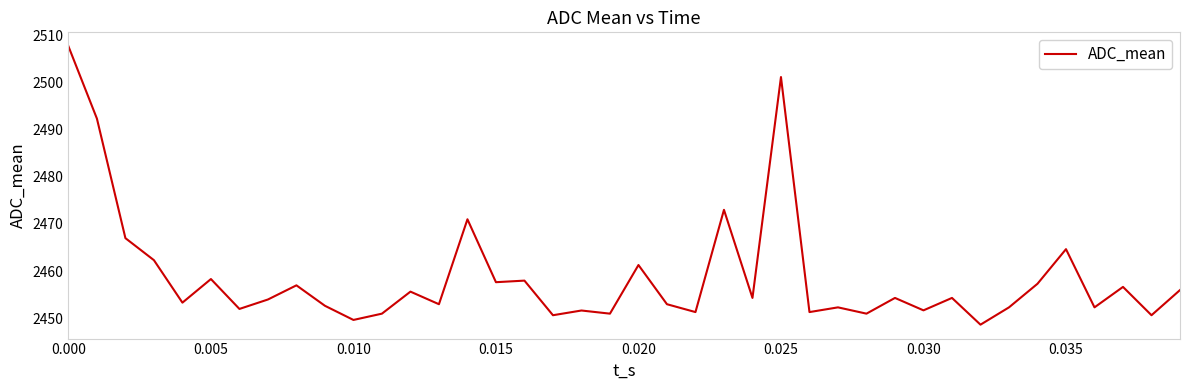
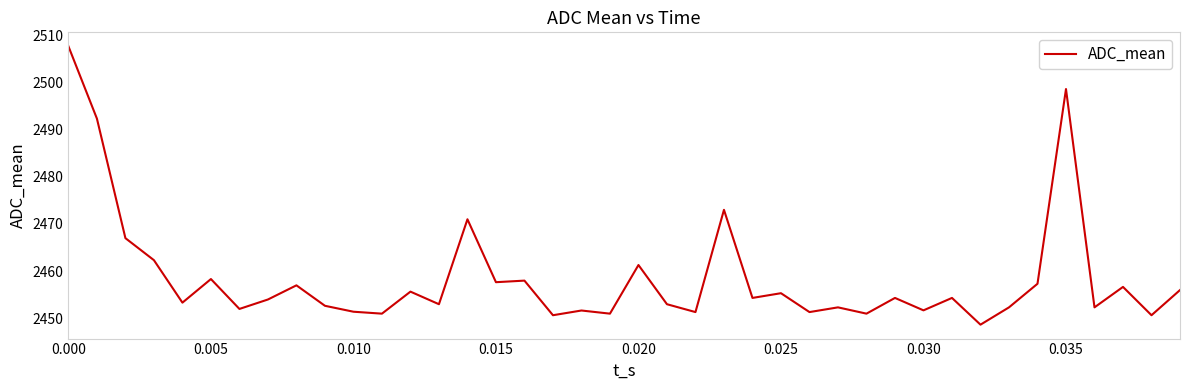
0.010: 2450 -> 2451
0.025: 2501 -> 2455
0.035: 2465 -> 2499
